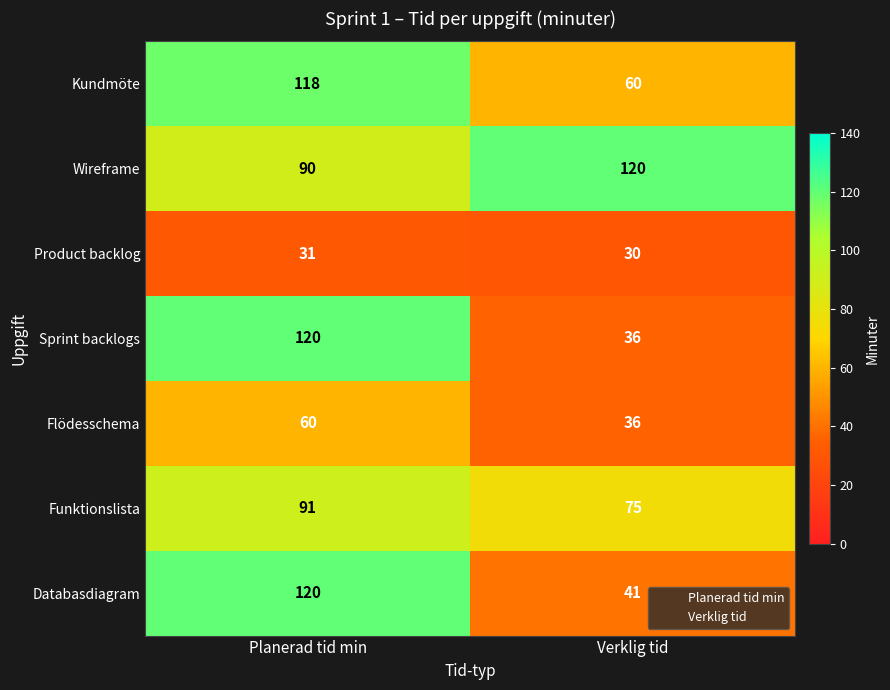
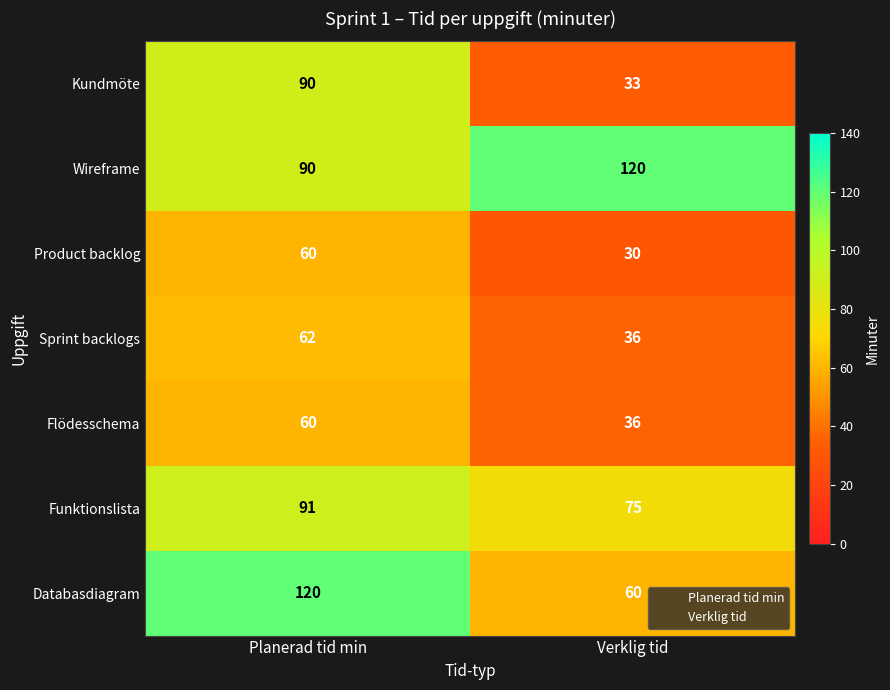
Kundmöte, Planerad tid min: 118 -> 90
Kundmöte, Verklig tid: 60 -> 33
Product backlog, Planerad tid min: 31 -> 60
Sprint backlogs, Planerad tid min: 120 -> 62
Databasdiagram, Verklig tid: 41 -> 60
